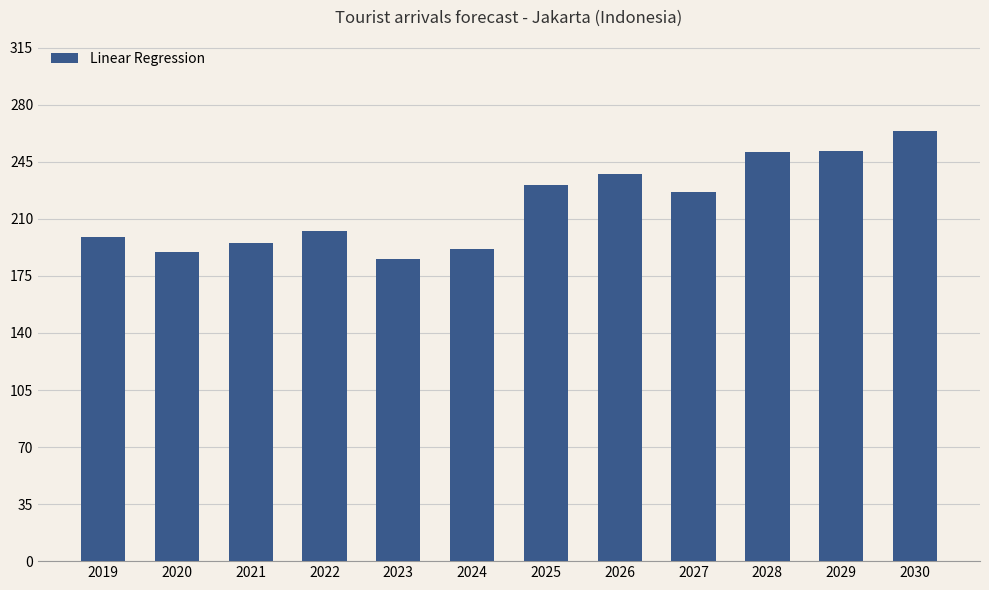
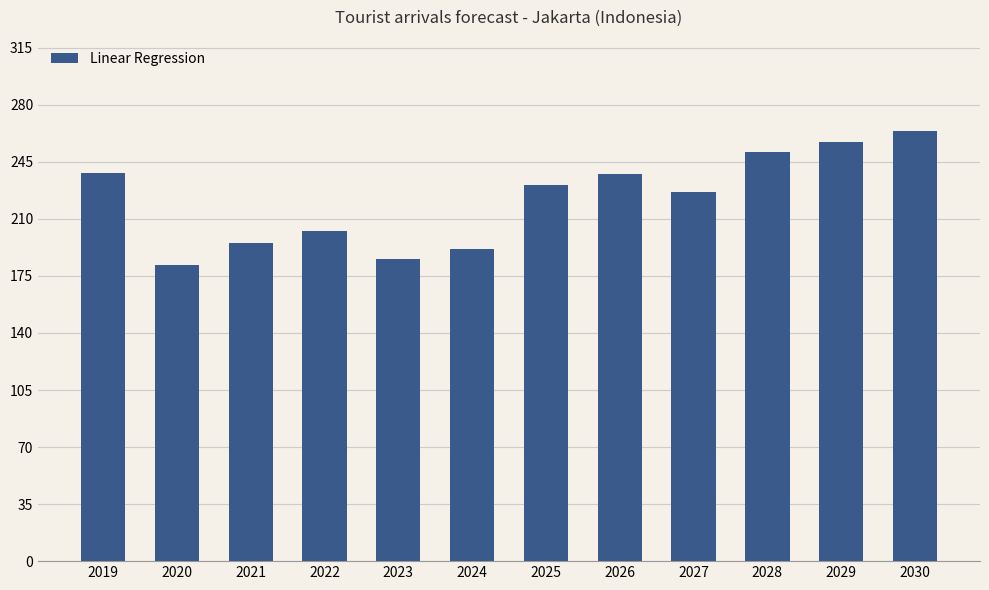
2019: 199 -> 238
2020: 190 -> 182
2029: 252 -> 257
